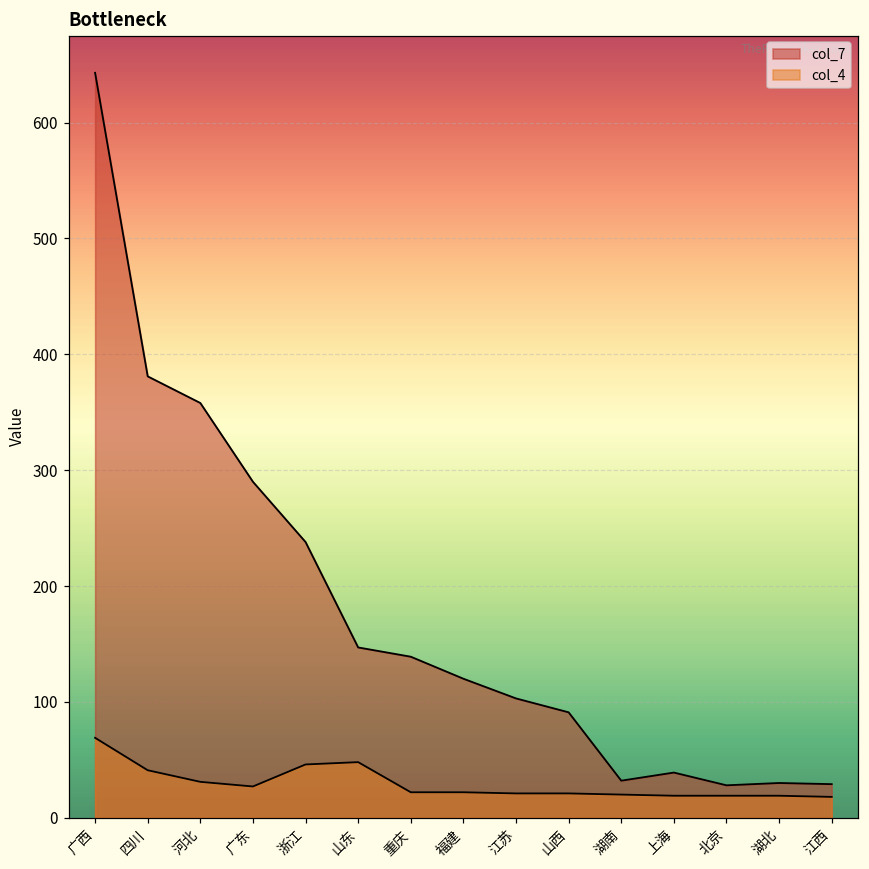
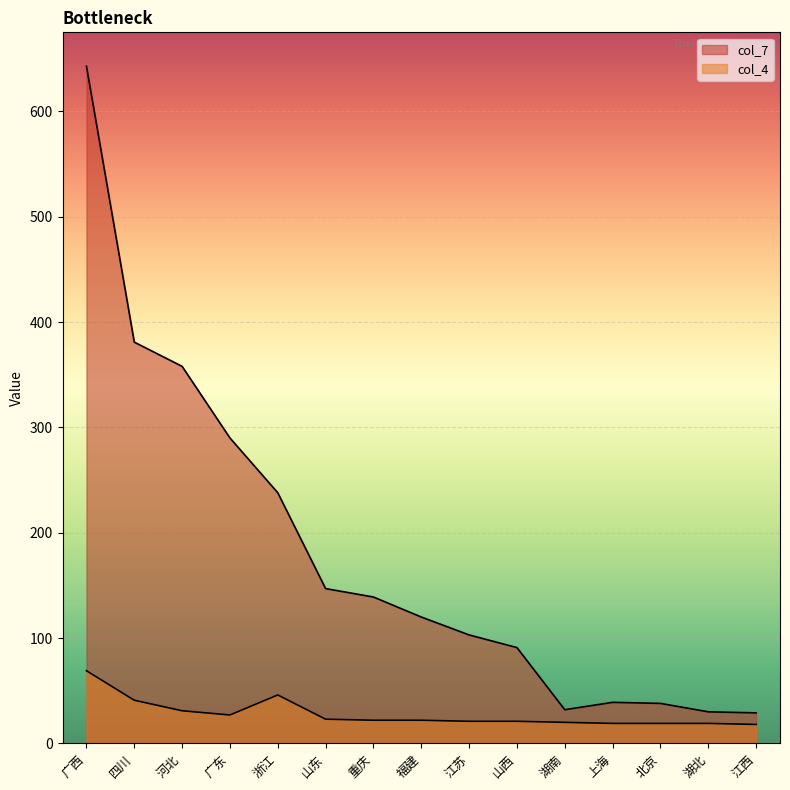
col_4, 山东: 48 -> 23
col_7, 北京: 28 -> 38
